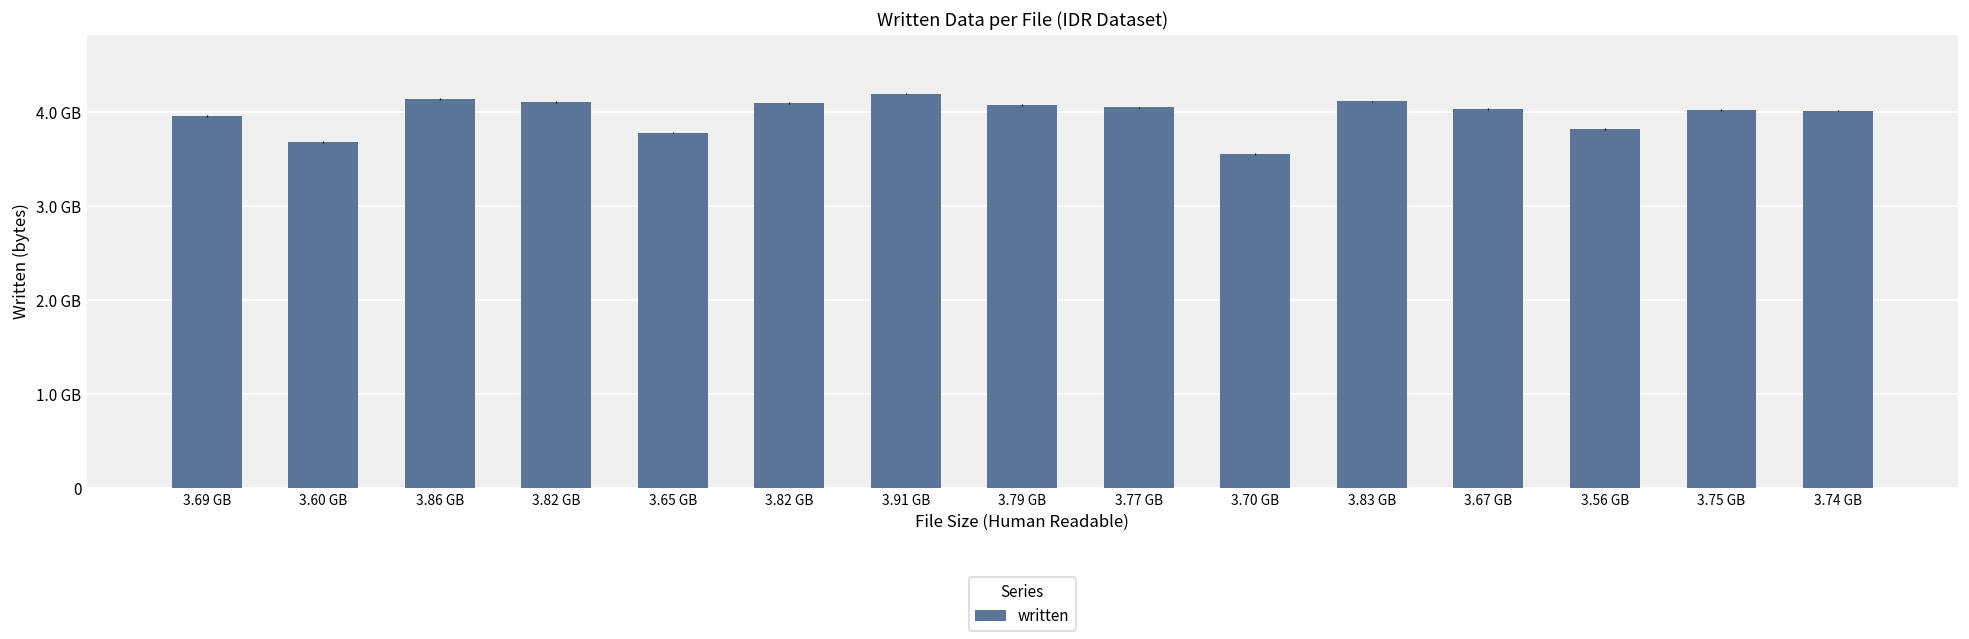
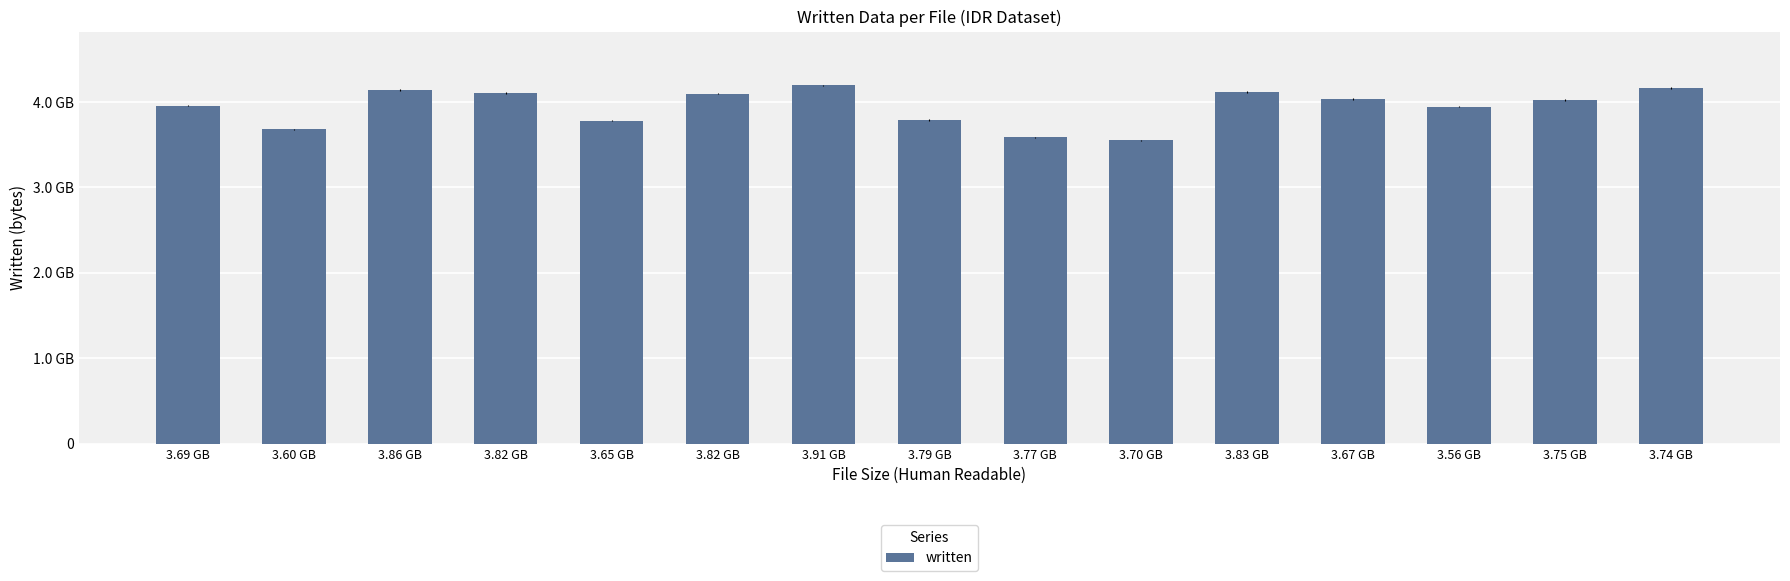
3.79 GB: 4.1 GB -> 3.8 GB
3.77 GB: 4.0 GB -> 3.6 GB
3.56 GB: 3.8 GB -> 3.9 GB
3.74 GB: 4.0 GB -> 4.2 GB
